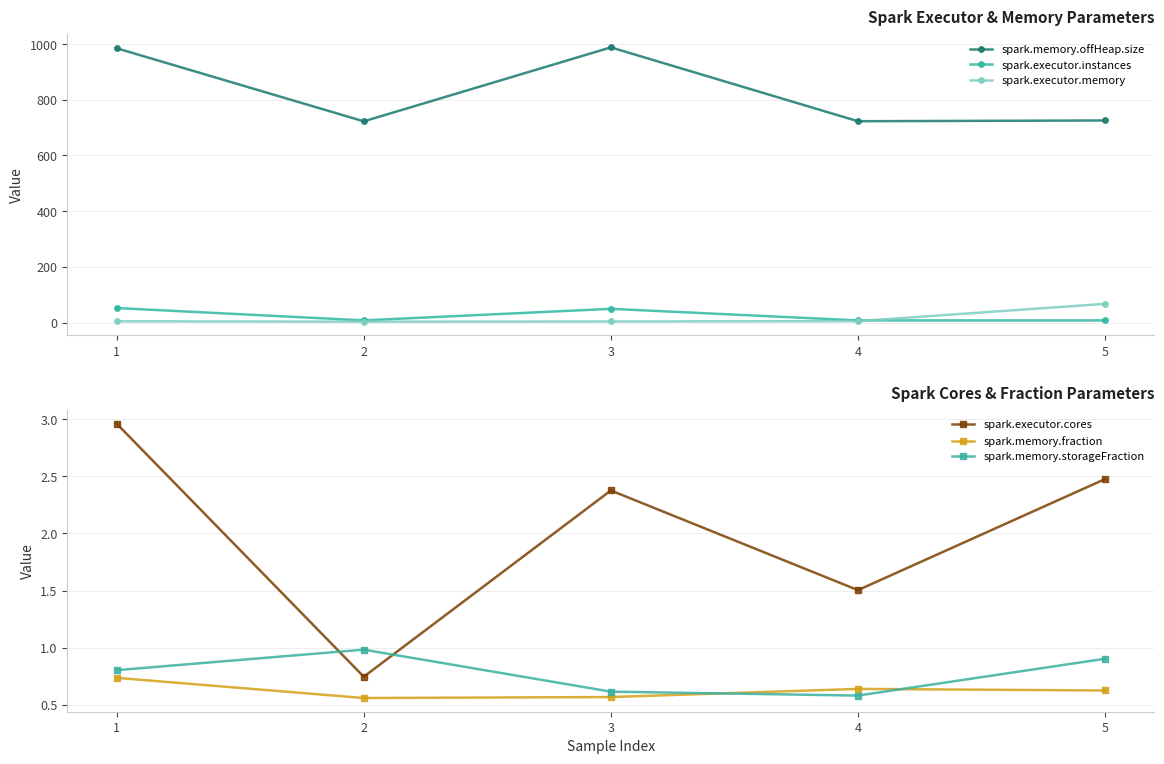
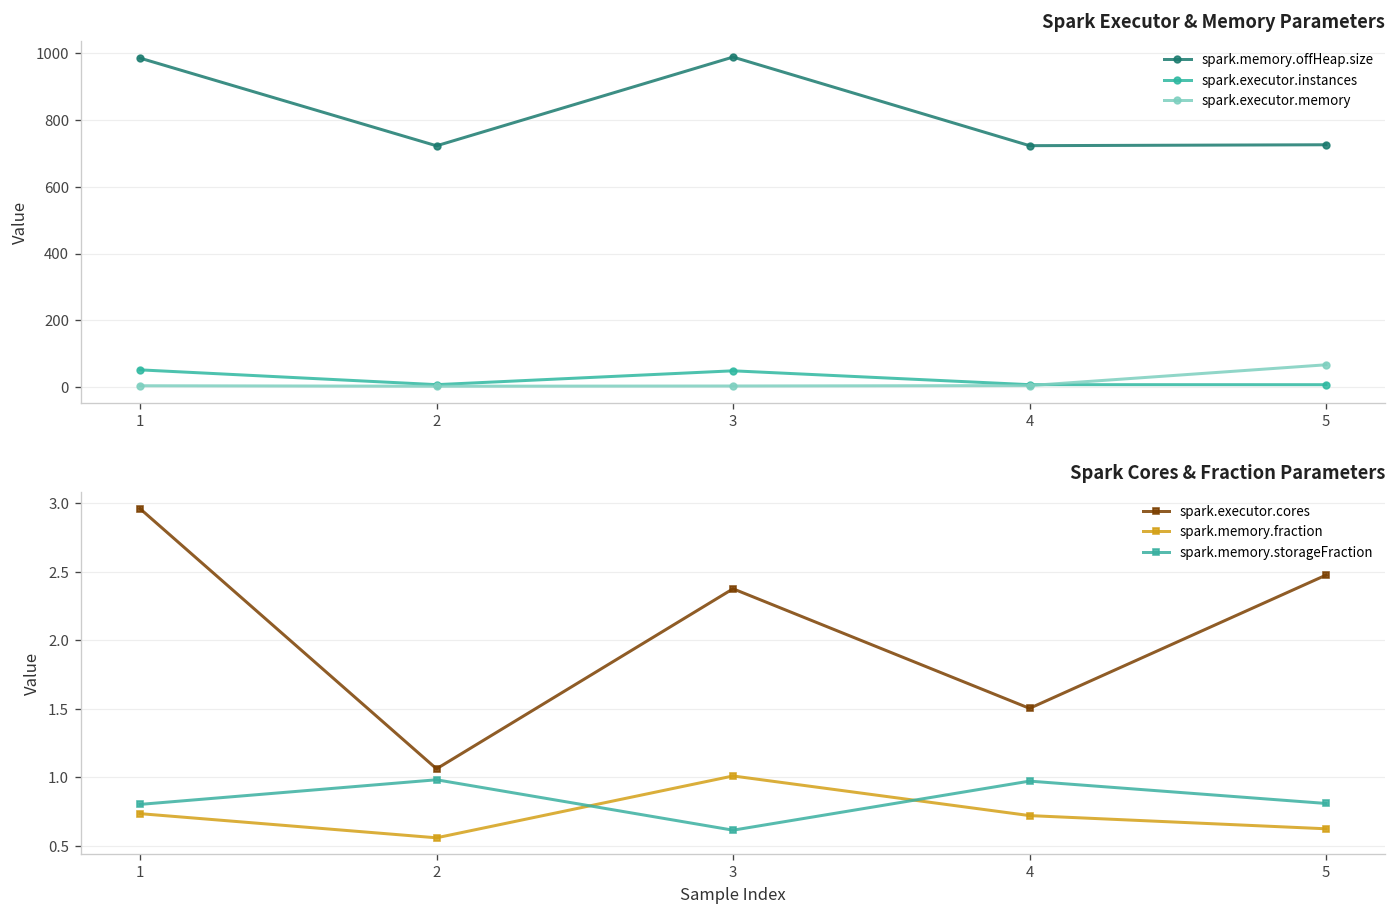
Spark Cores & Fraction Parameters, spark.executor.cores, 2: 0.75 -> 1.06
Spark Cores & Fraction Parameters, spark.memory.fraction, 3: 0.57 -> 1.01
Spark Cores & Fraction Parameters, spark.memory.fraction, 4: 0.64 -> 0.72
Spark Cores & Fraction Parameters, spark.memory.storageFraction, 4: 0.58 -> 0.97
Spark Cores & Fraction Parameters, spark.memory.storageFraction, 5: 0.90 -> 0.81
